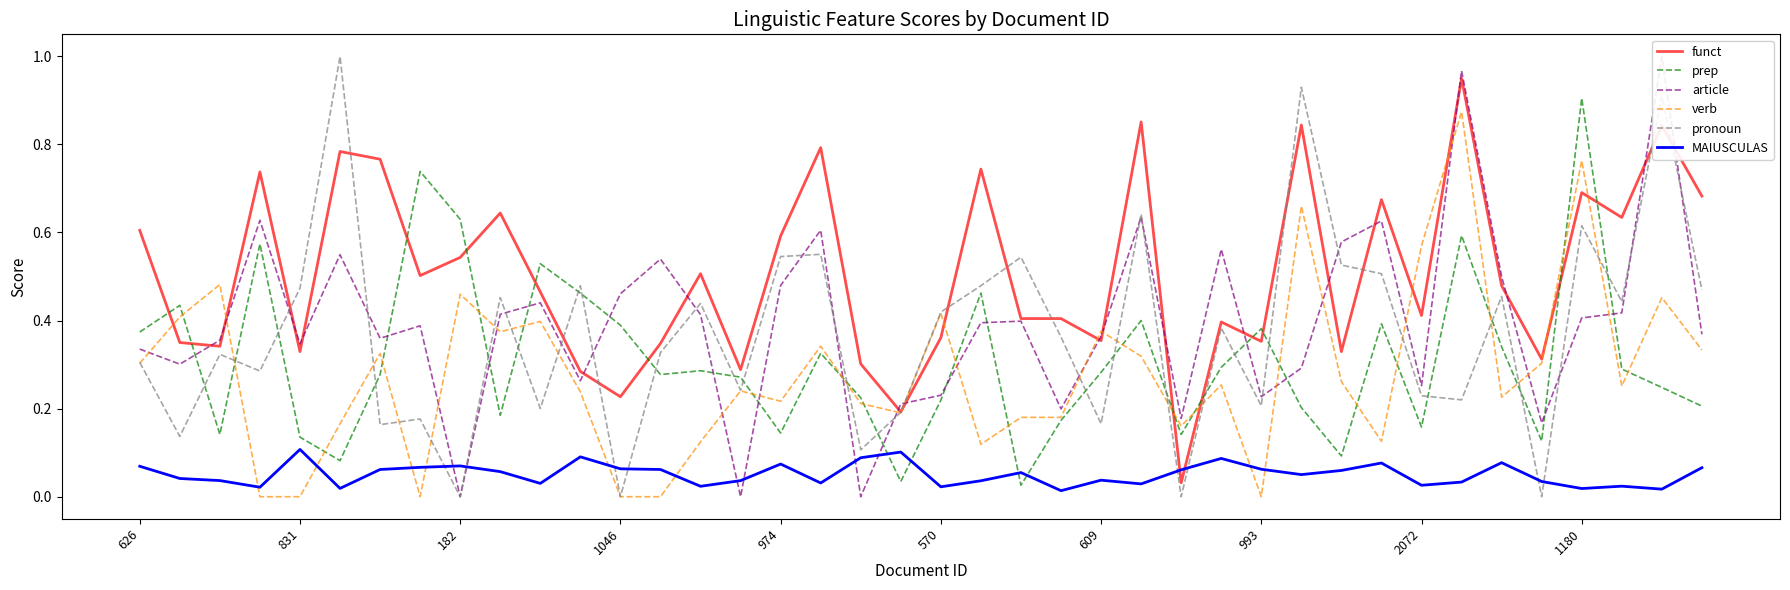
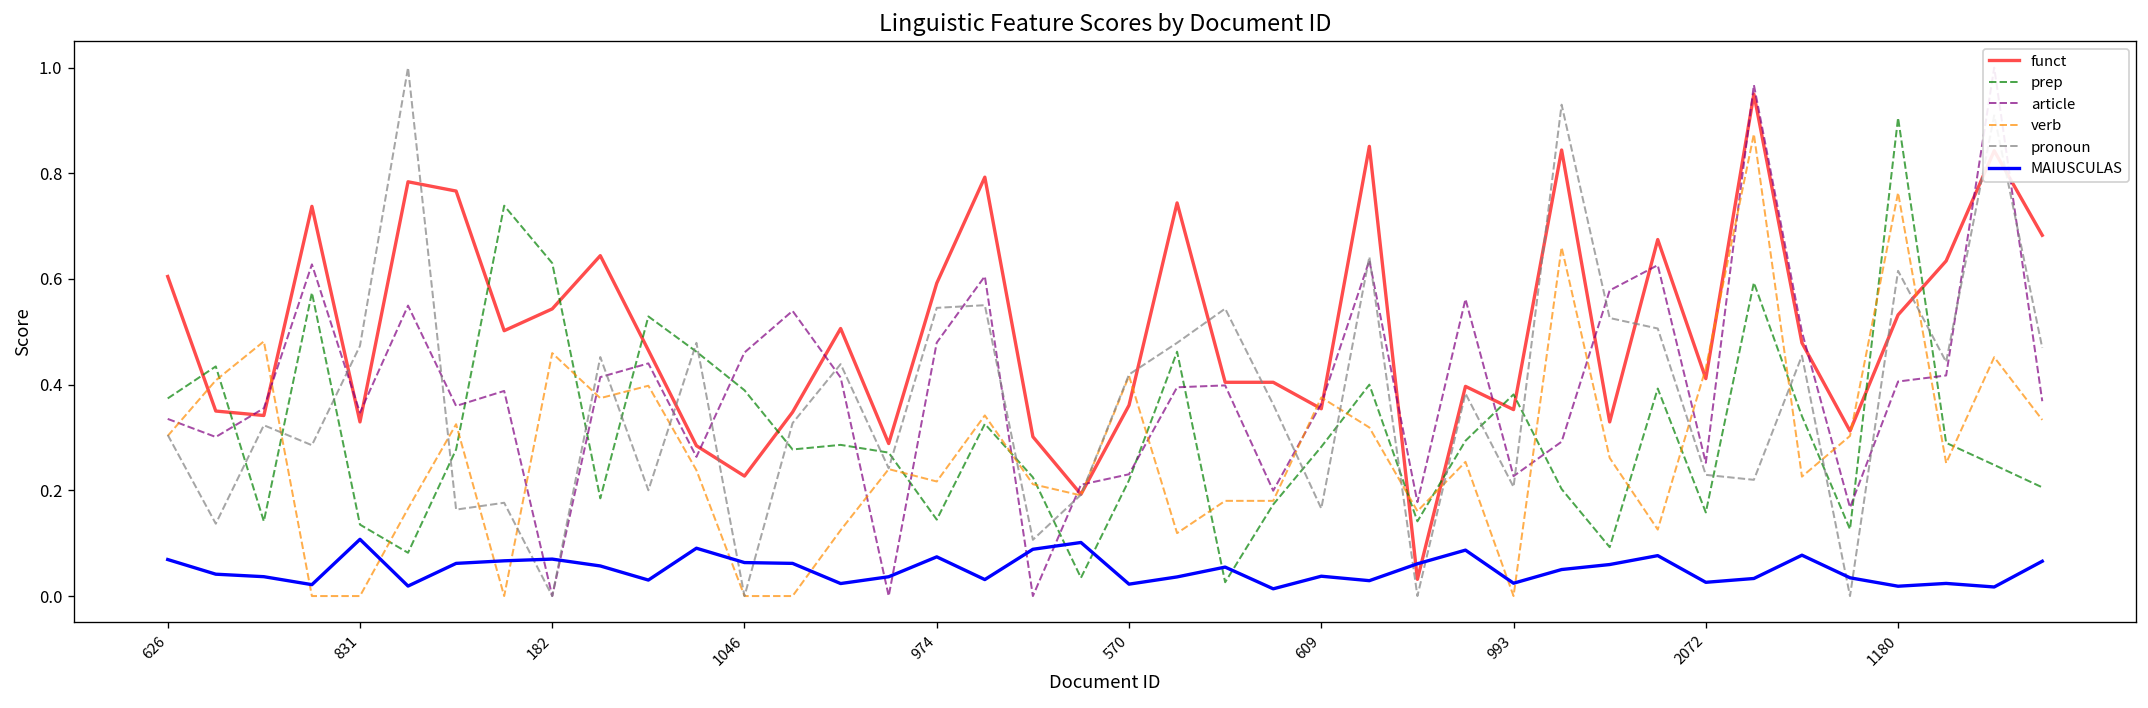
MAIUSCULAS, 993: 0.06 -> 0.02
verb, 2072: 0.57 -> 0.43
funct, 1180: 0.69 -> 0.53
